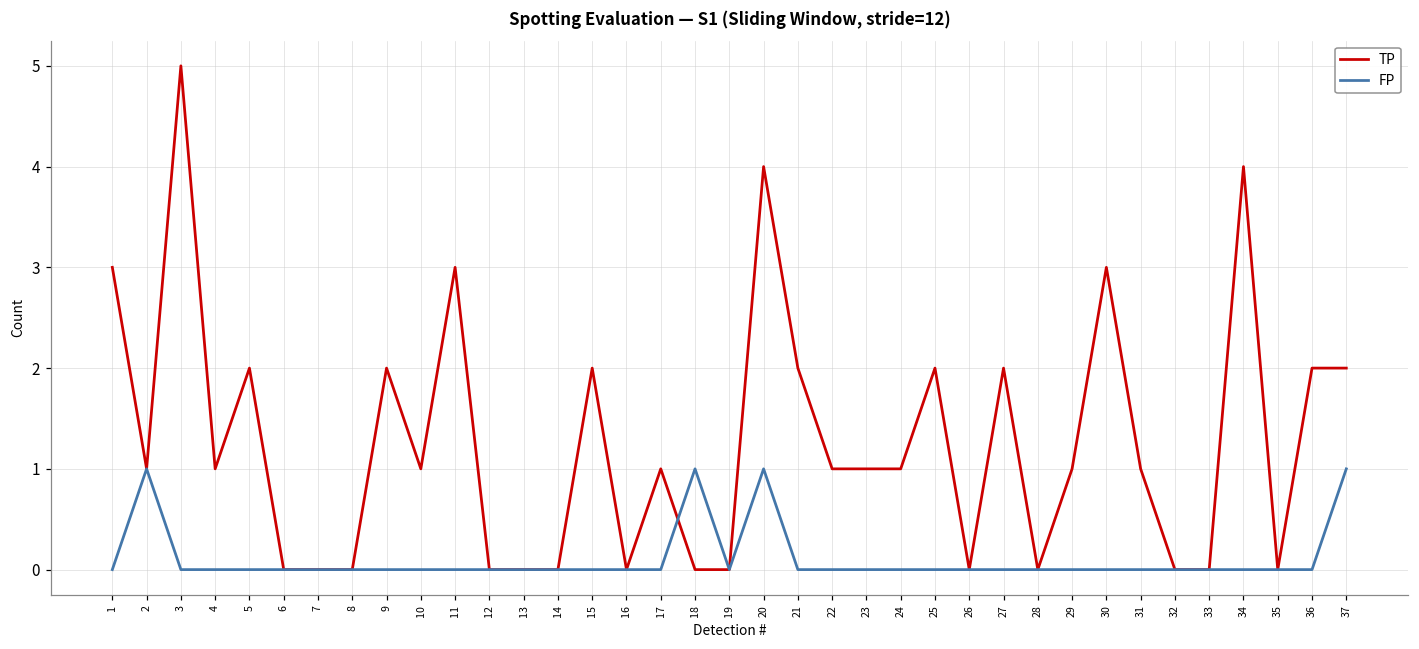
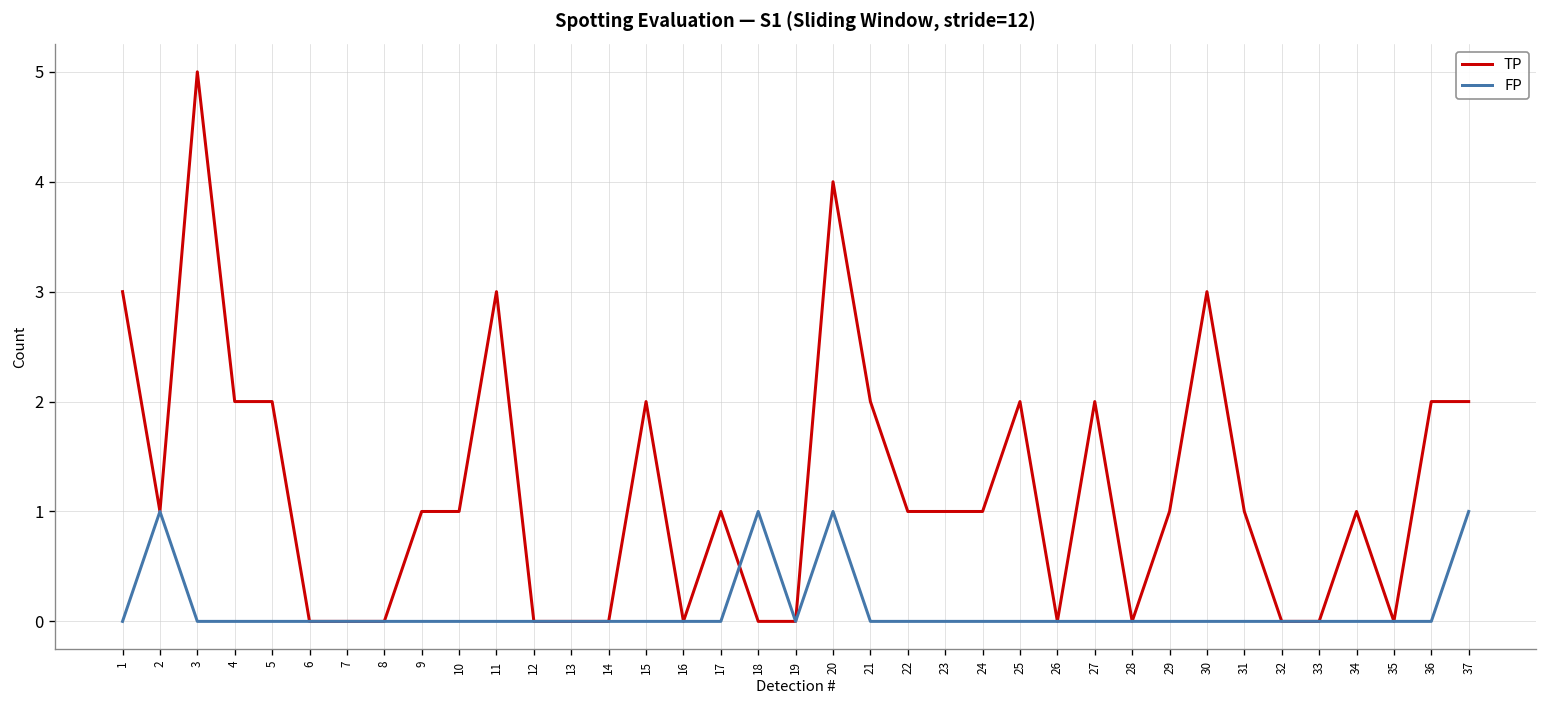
TP, 4: 1 -> 2
TP, 9: 2 -> 1
TP, 34: 4 -> 1
